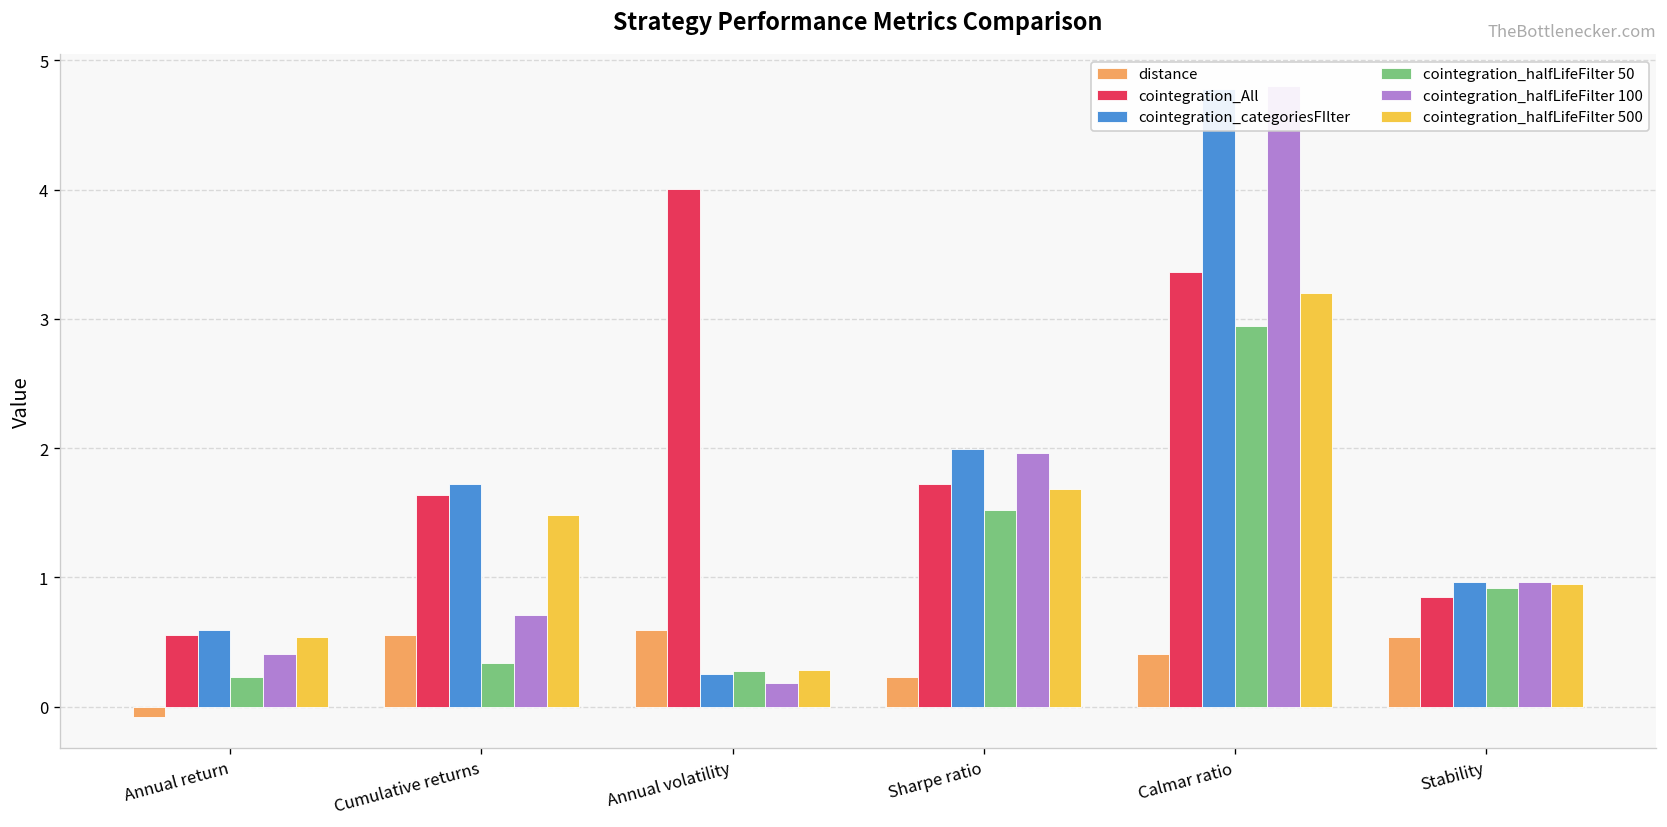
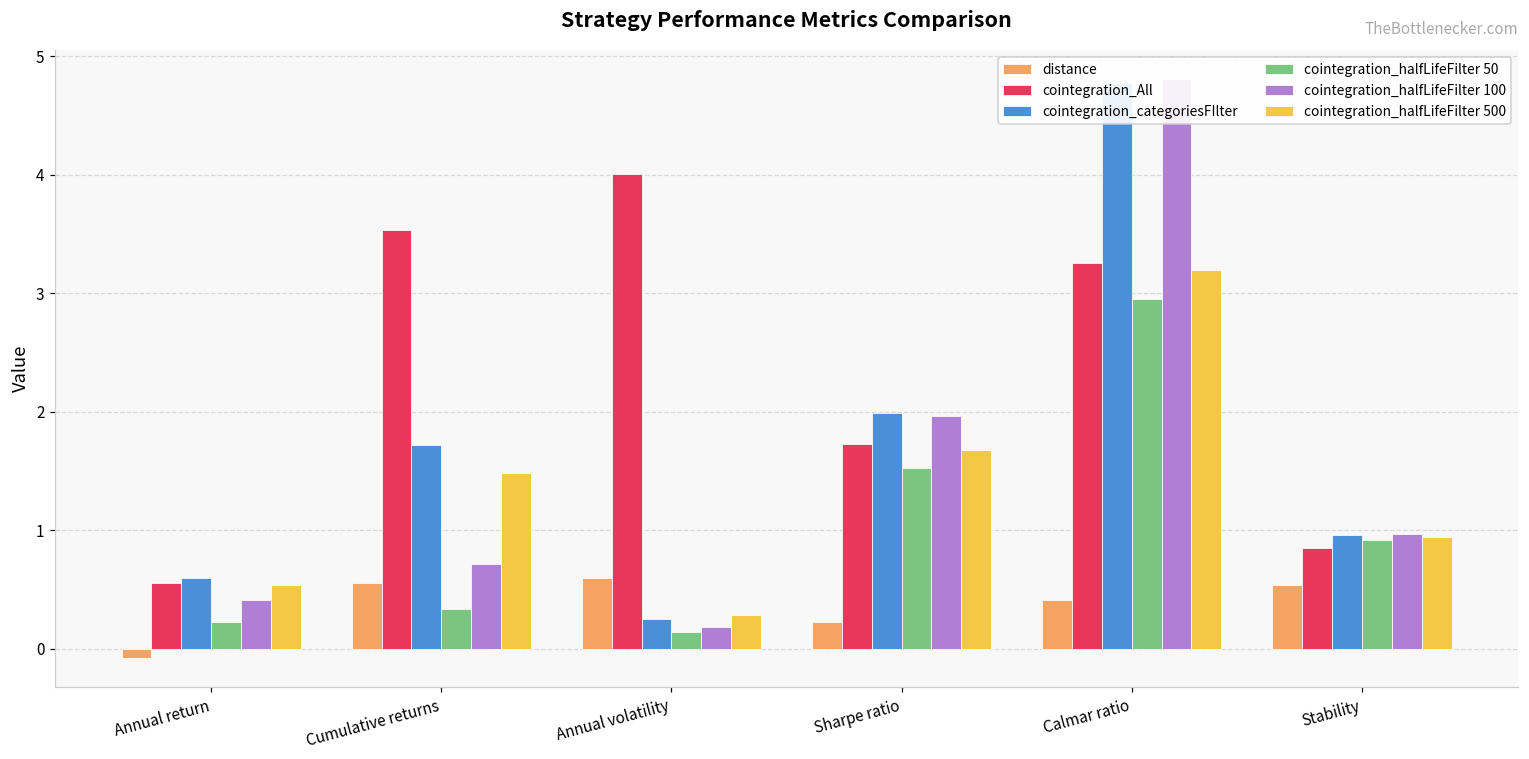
cointegration_All, Cumulative returns: 1.63 -> 3.53
cointegration_halfLifeFilter 50, Annual volatility: 0.27 -> 0.14
cointegration_All, Calmar ratio: 3.36 -> 3.26
